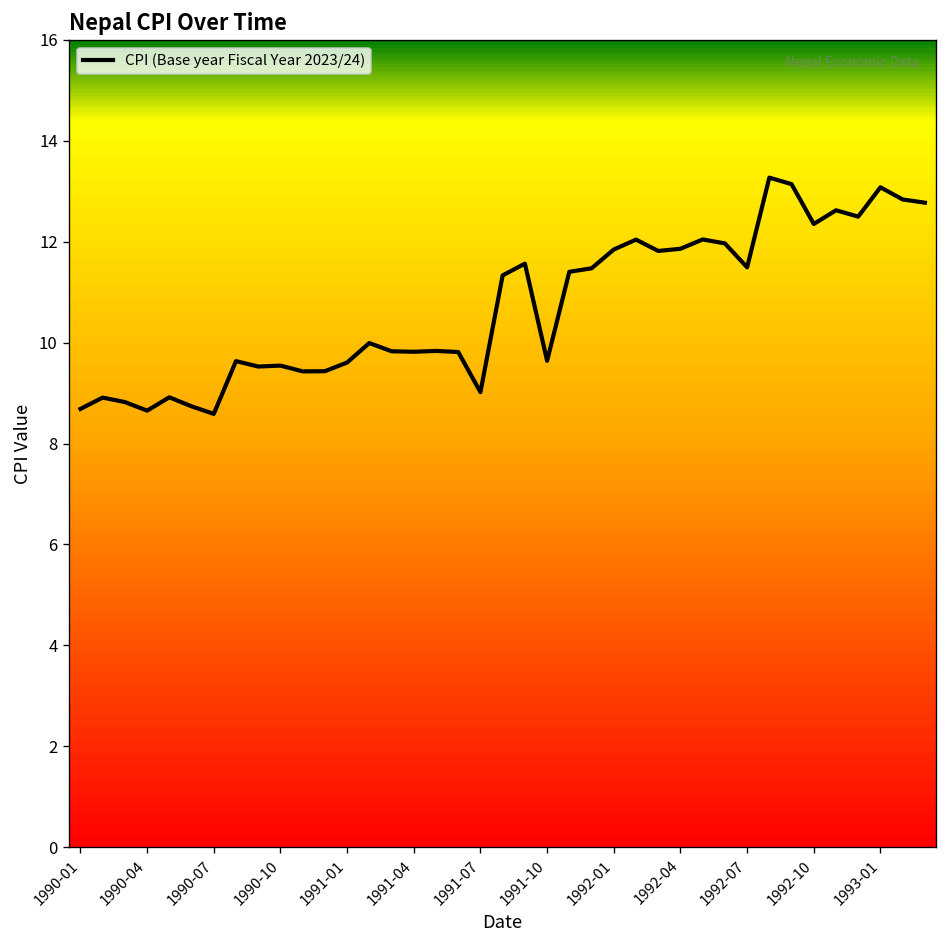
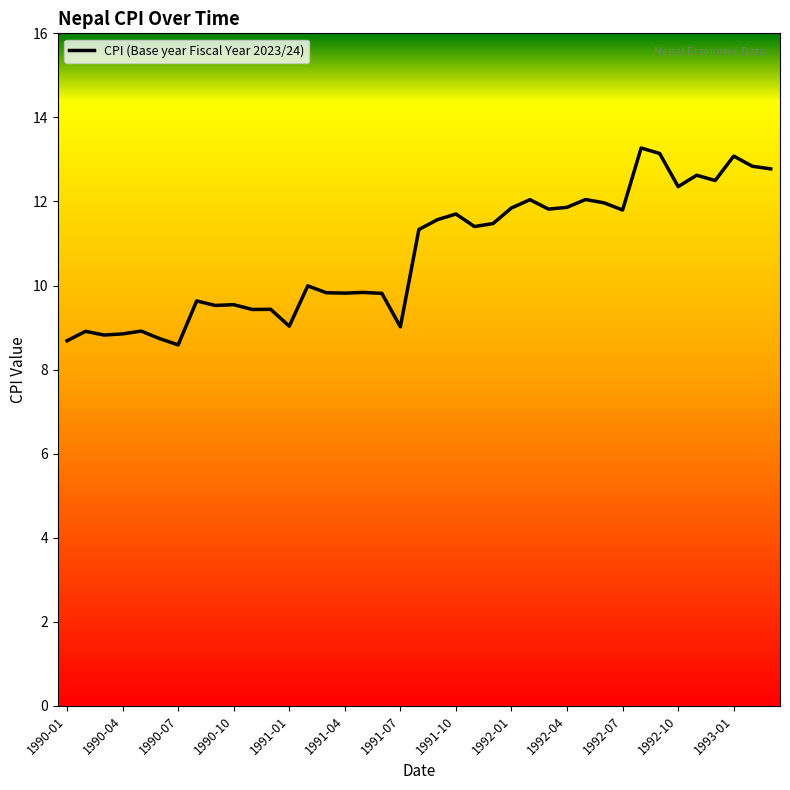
1990-04: 8.7 -> 8.9
1991-01: 9.6 -> 9.0
1991-10: 9.6 -> 11.7
1992-07: 11.5 -> 11.8
